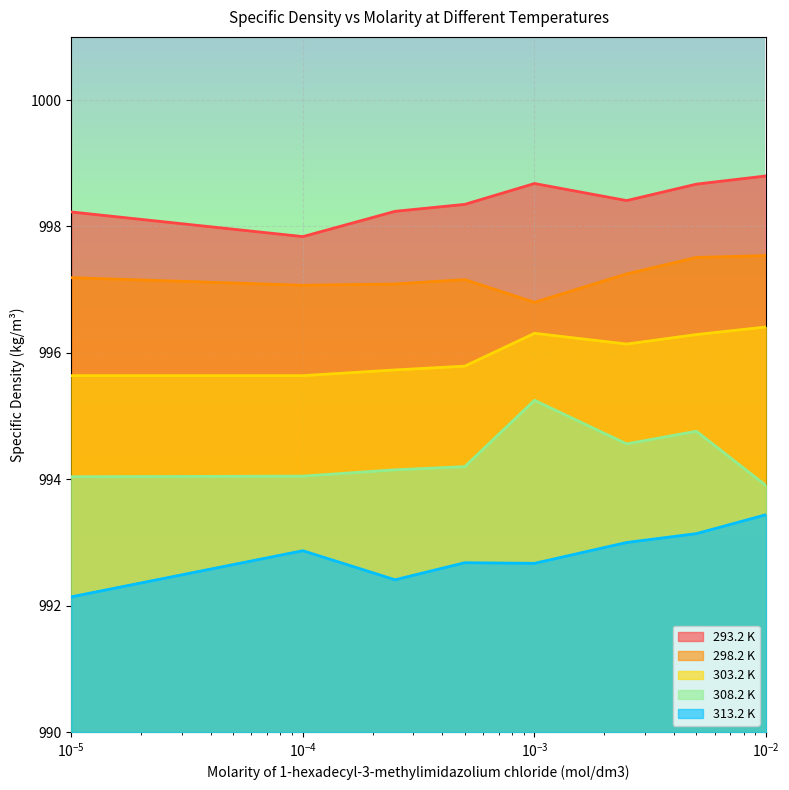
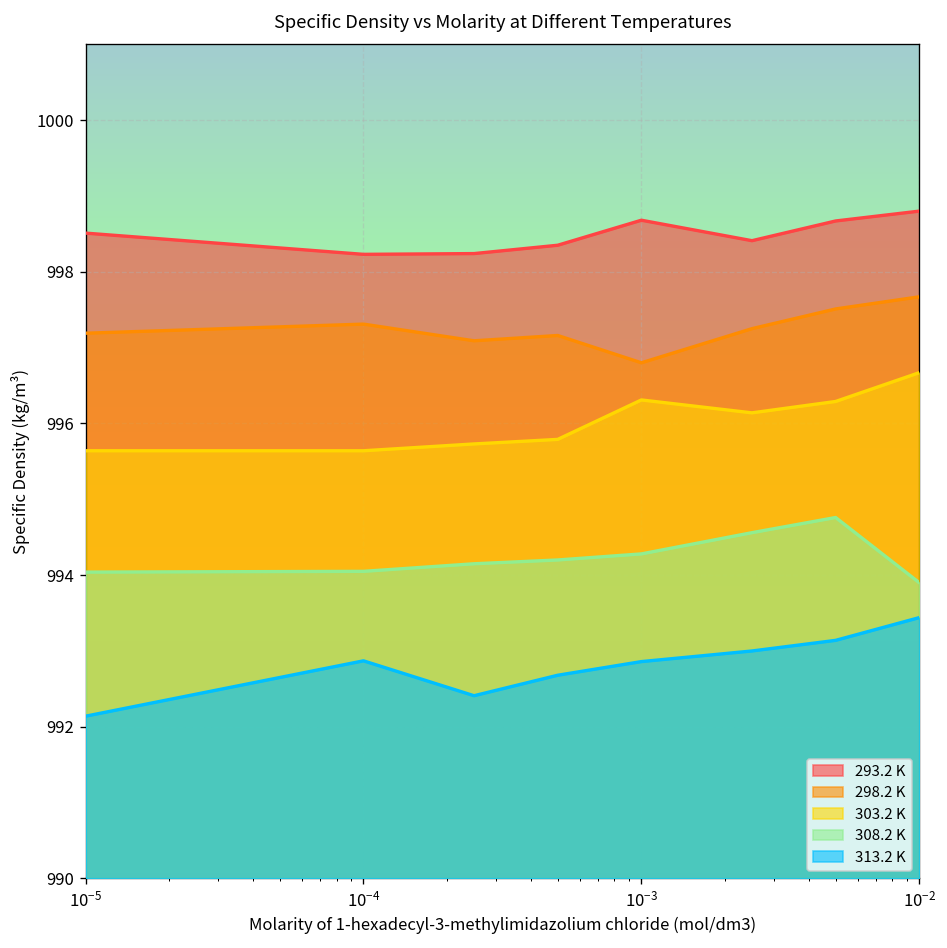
293.2 K, 10^-5: 998.2 -> 998.5
293.2 K, 10^-4: 997.8 -> 998.2
298.2 K, 10^-4: 997.1 -> 997.3
308.2 K, 10^-3: 995.3 -> 994.3
313.2 K, 10^-3: 992.7 -> 992.9
298.2 K, 10^-2: 997.5 -> 997.7
303.2 K, 10^-2: 996.4 -> 996.7
